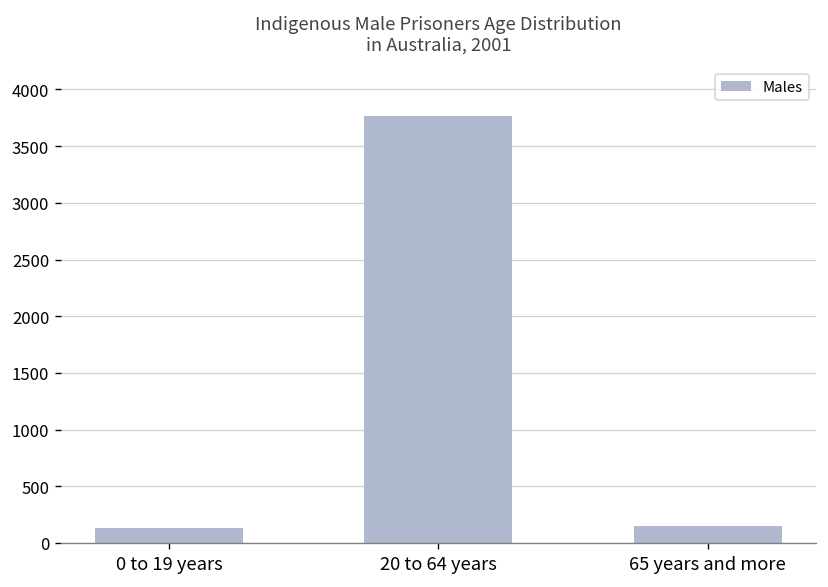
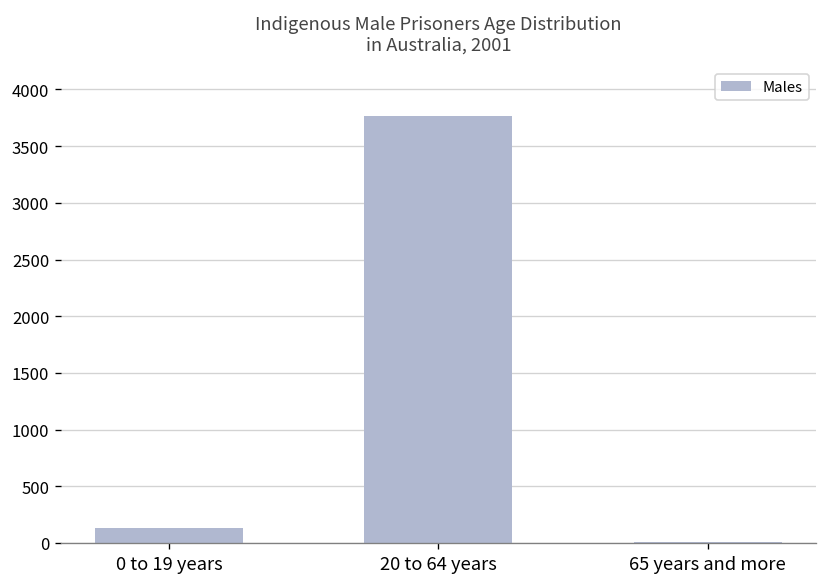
65 years and more: 100 -> 0
